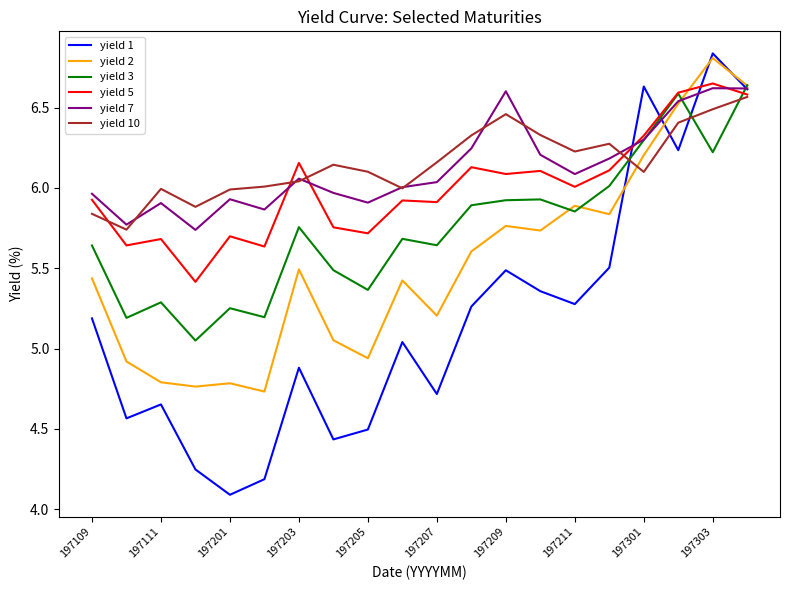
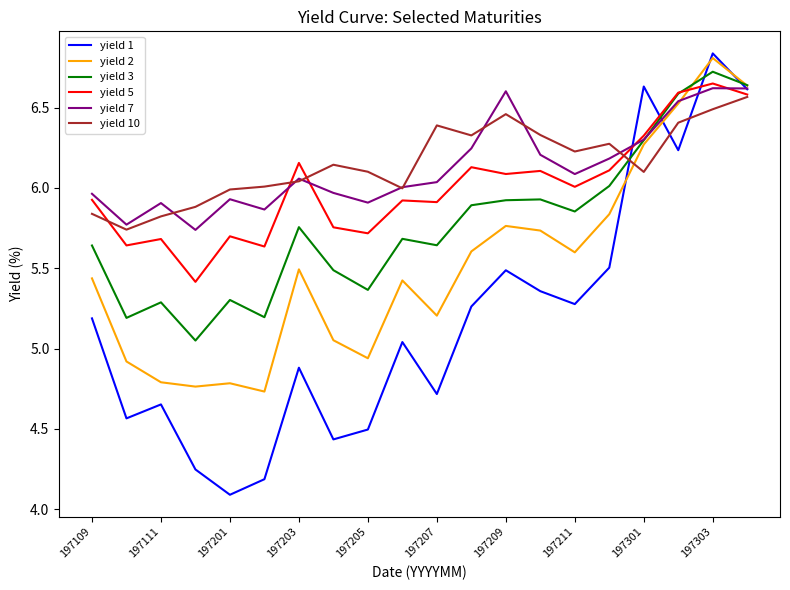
yield 10, 197111: 5.99 -> 5.82
yield 3, 197201: 5.25 -> 5.30
yield 10, 197207: 6.16 -> 6.39
yield 2, 197211: 5.89 -> 5.60
yield 2, 197301: 6.20 -> 6.27
yield 3, 197303: 6.22 -> 6.72
